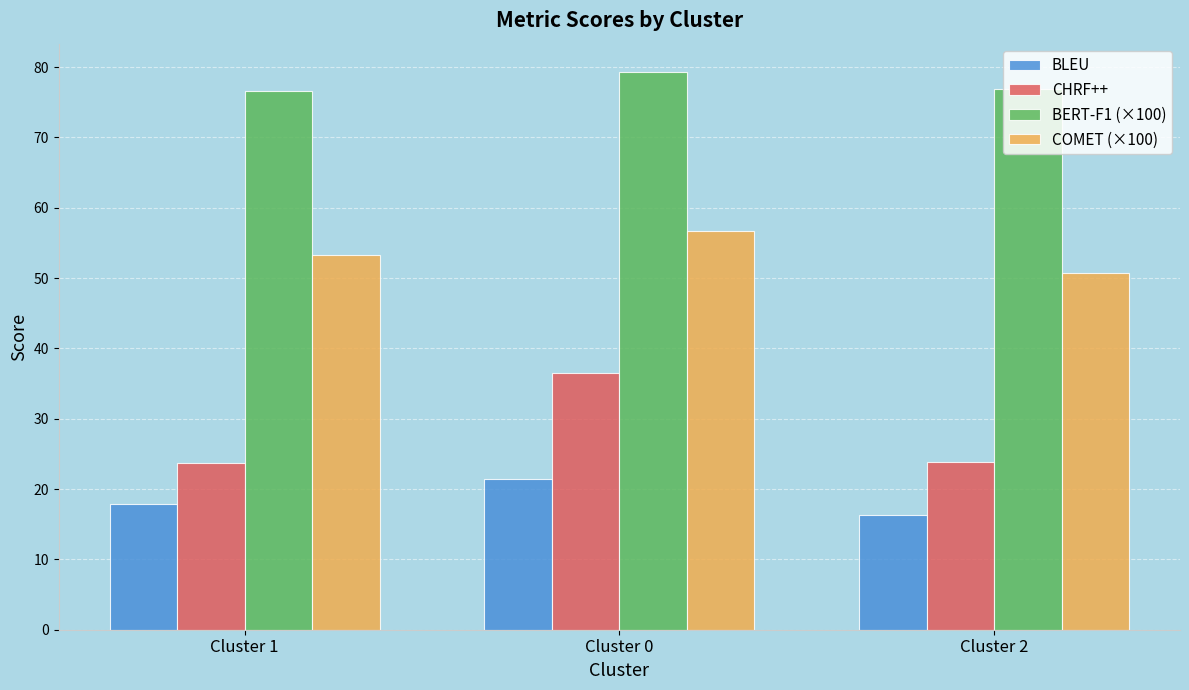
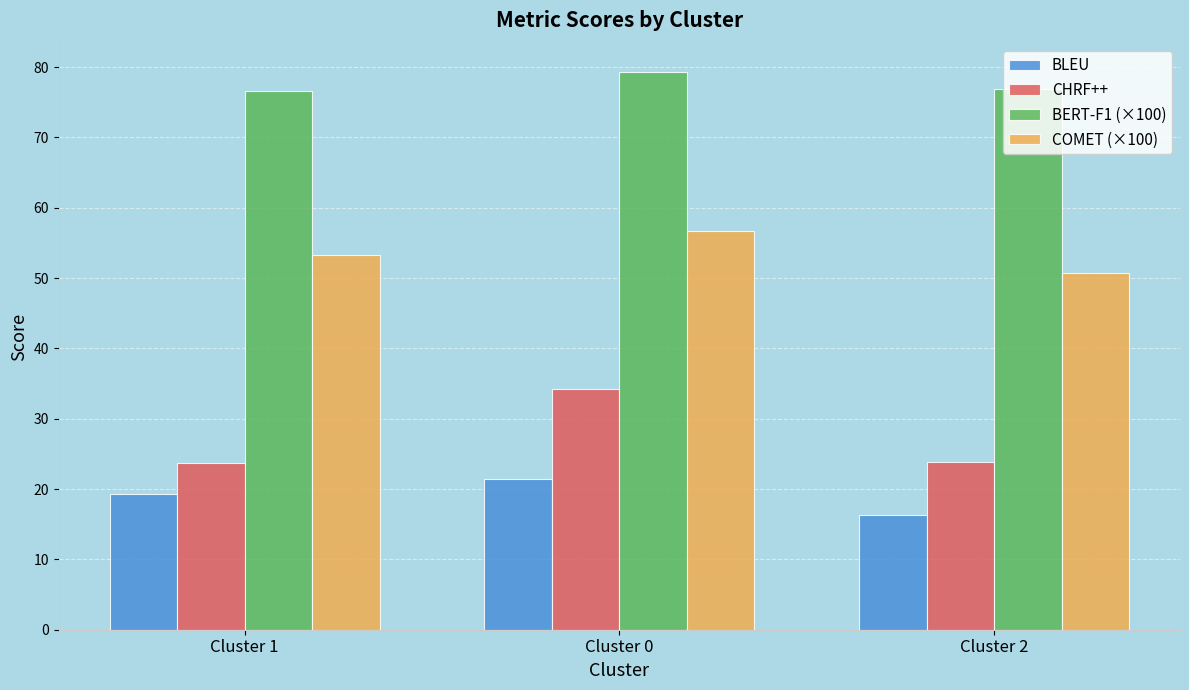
BLEU, Cluster 1: 18 -> 19
CHRF++, Cluster 0: 36 -> 34
